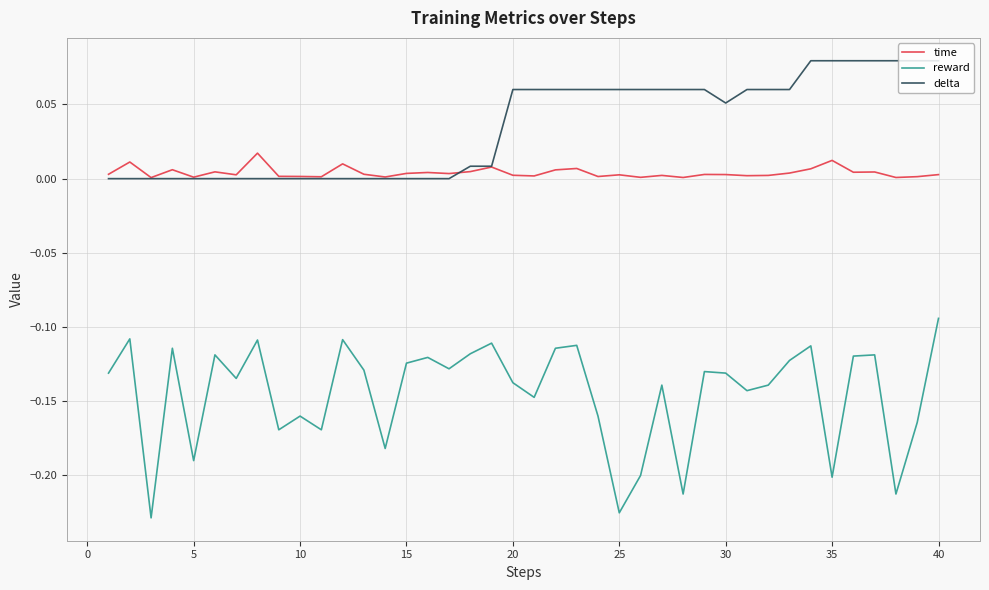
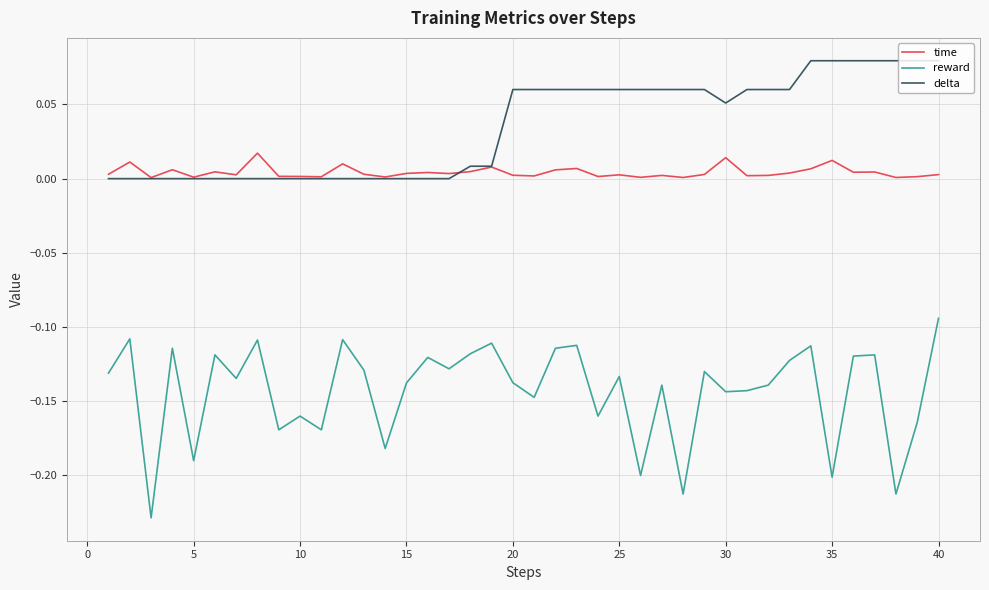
reward, 15: -0.124 -> -0.138
reward, 25: -0.225 -> -0.133
time, 30: 0.003 -> 0.014
reward, 30: -0.131 -> -0.144
